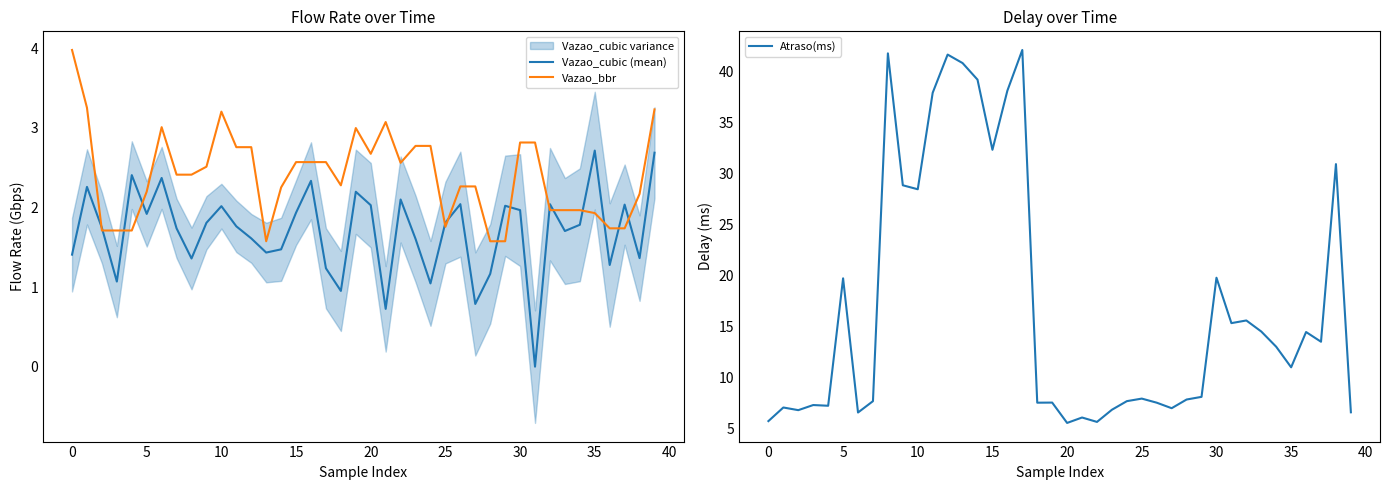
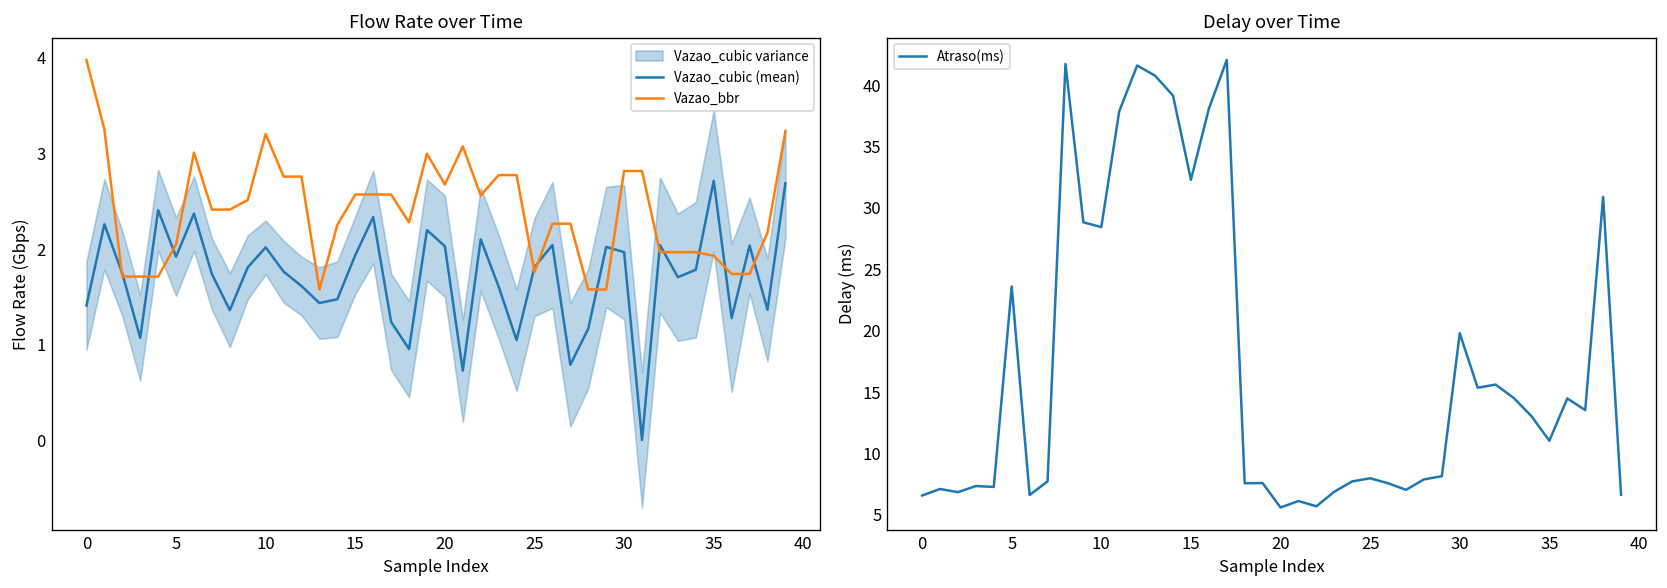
Flow Rate over Time, Vazao_bbr, 5: 2.2 -> 2.0
Delay over Time, 0: 5.8 -> 6.6
Delay over Time, 5: 19.7 -> 23.6
